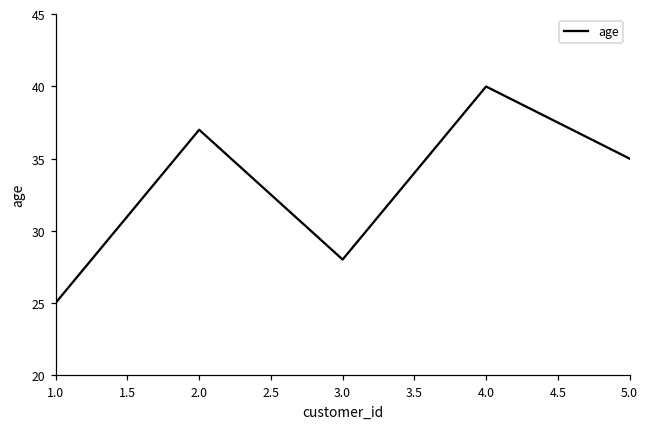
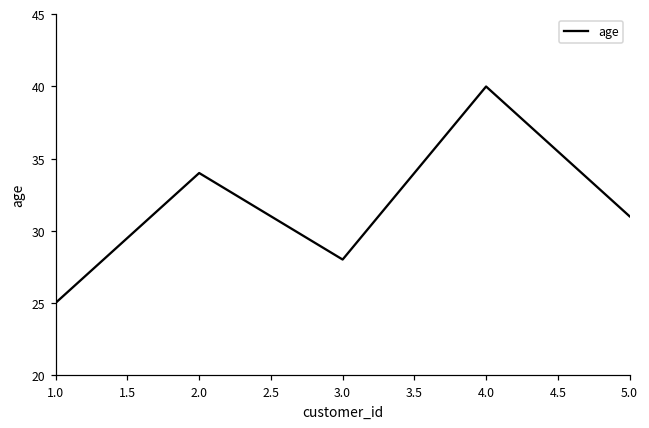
2.0: 37 -> 34
5.0: 35 -> 31
